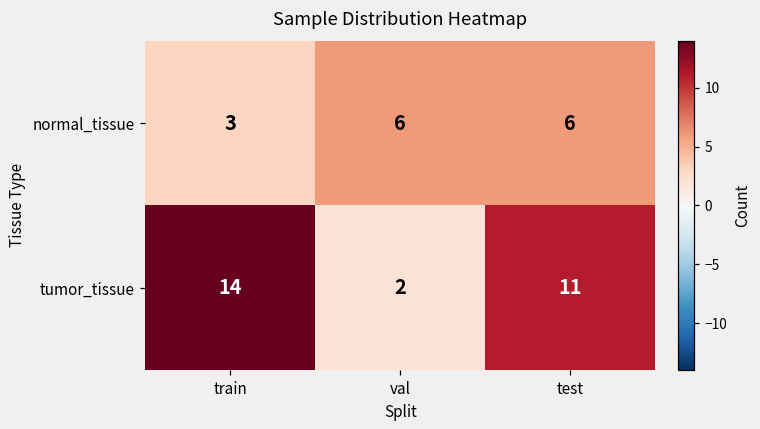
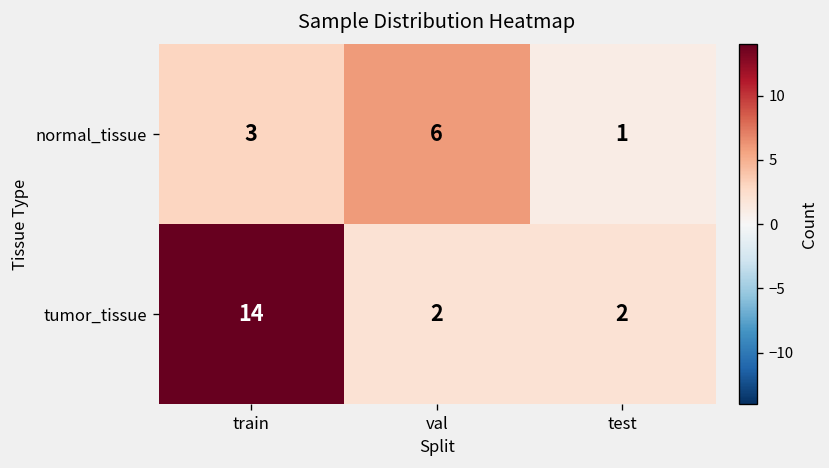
normal_tissue, test: 6 -> 1
tumor_tissue, test: 11 -> 2
